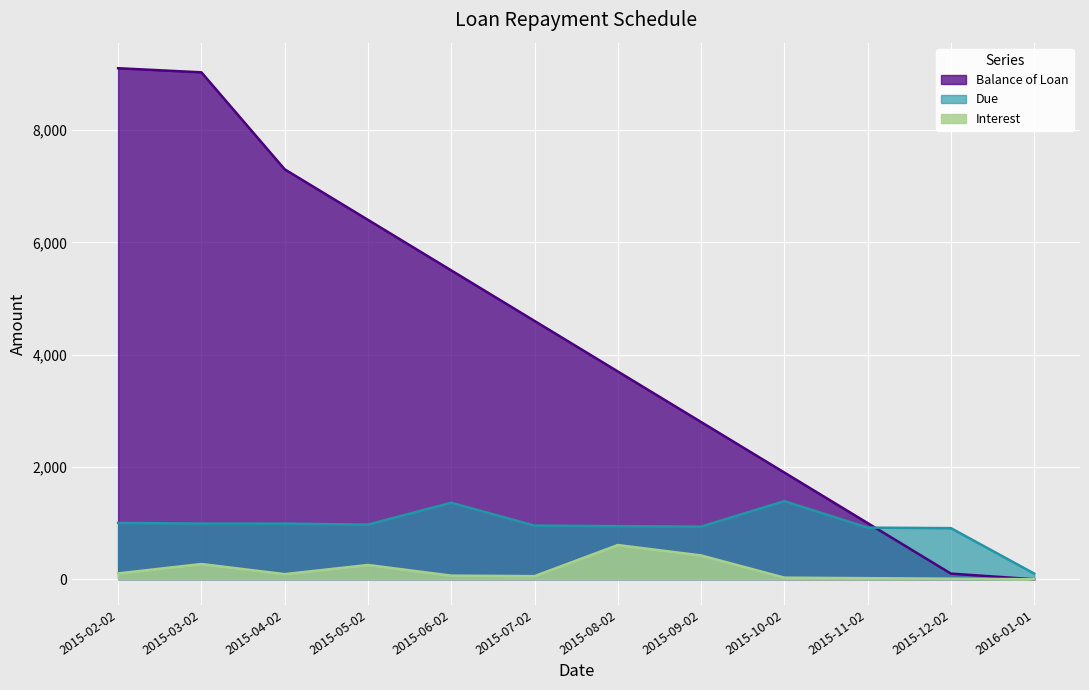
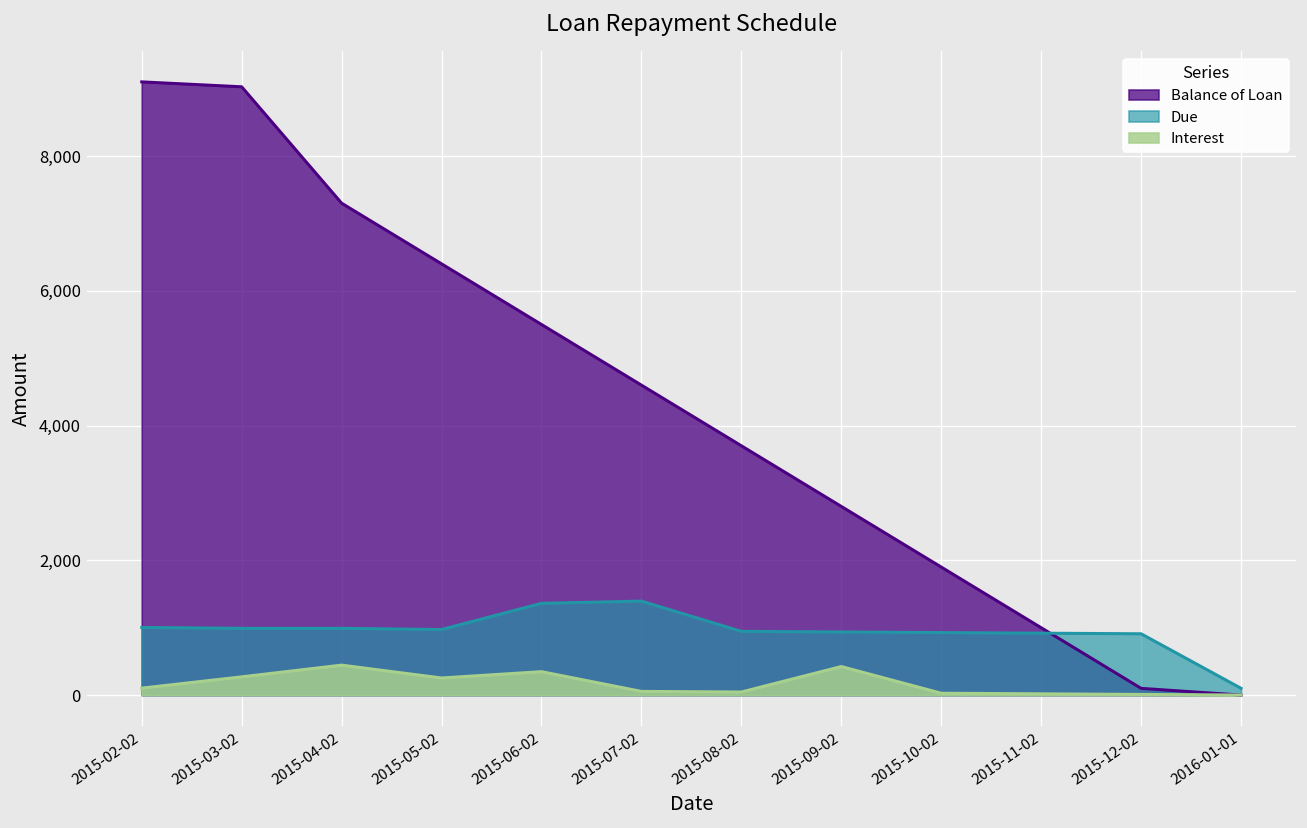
Interest, 2015-04-02: 100 -> 400
Interest, 2015-06-02: 100 -> 300
Due, 2015-07-02: 1,000 -> 1,400
Interest, 2015-08-02: 600 -> 0
Due, 2015-10-02: 1,400 -> 900
